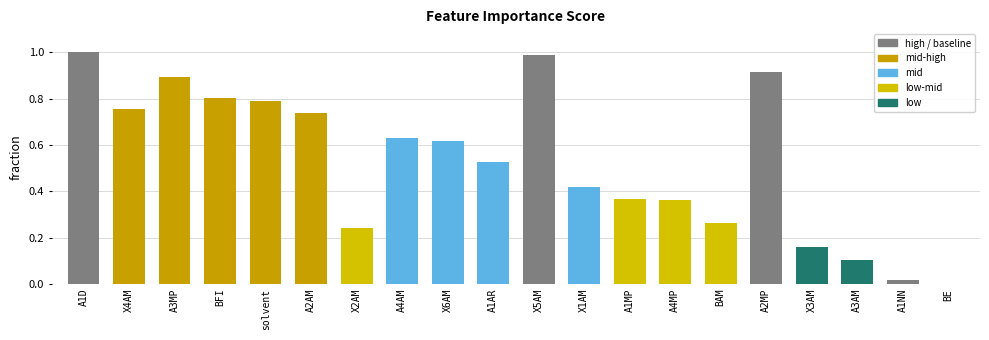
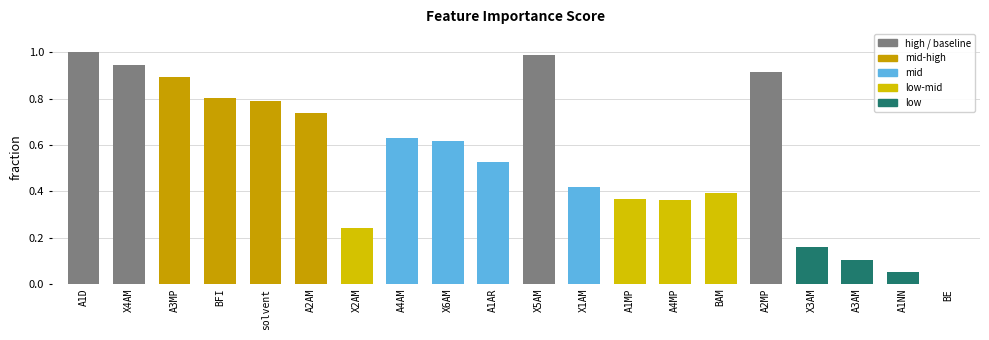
X4AM: 0.76 -> 0.95
BAM: 0.26 -> 0.39
A1NN: 0.02 -> 0.05
